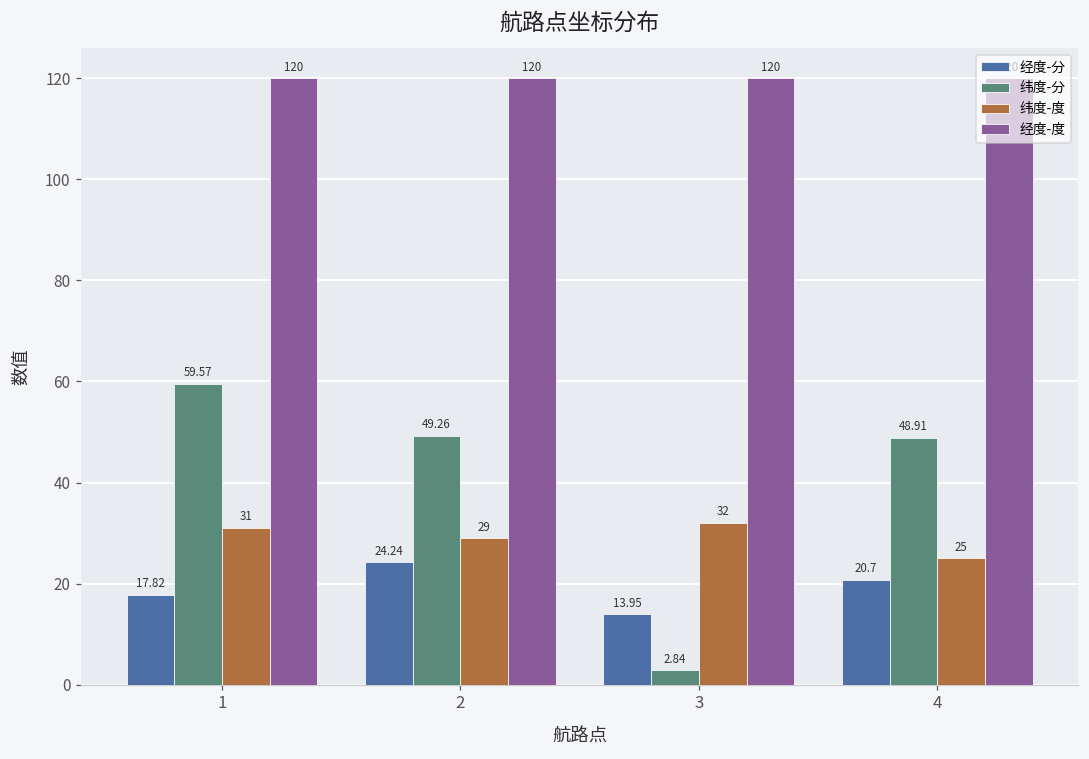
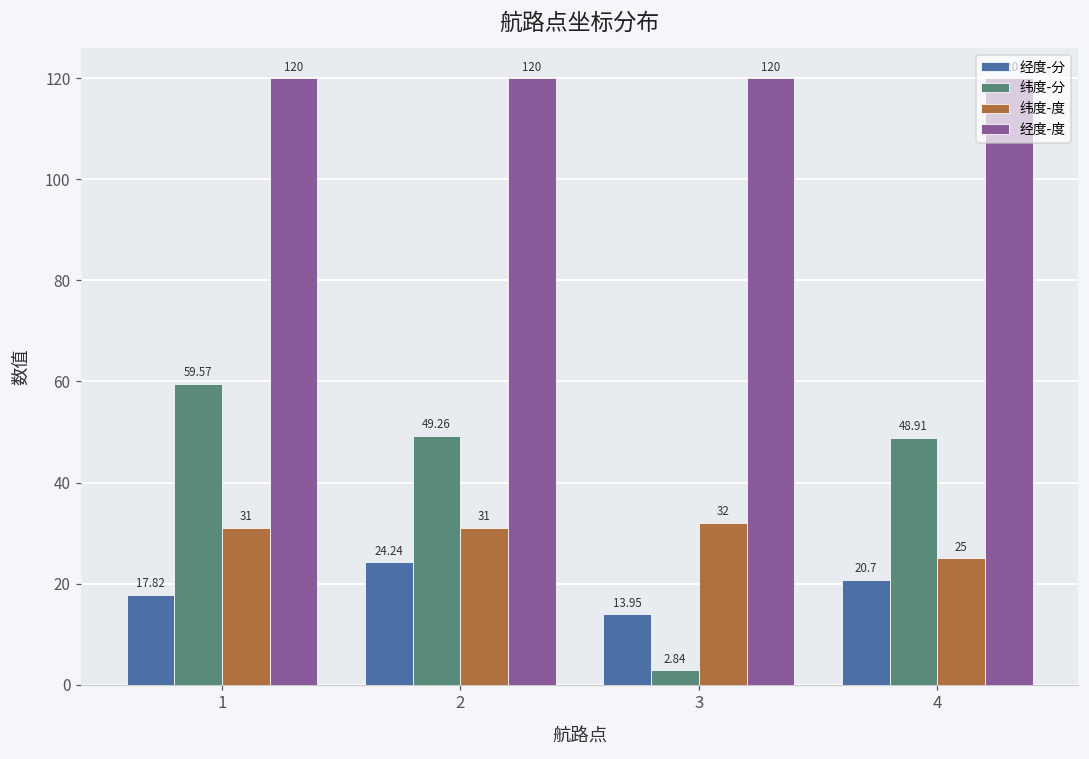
纬度-度, 2: 29 -> 31
